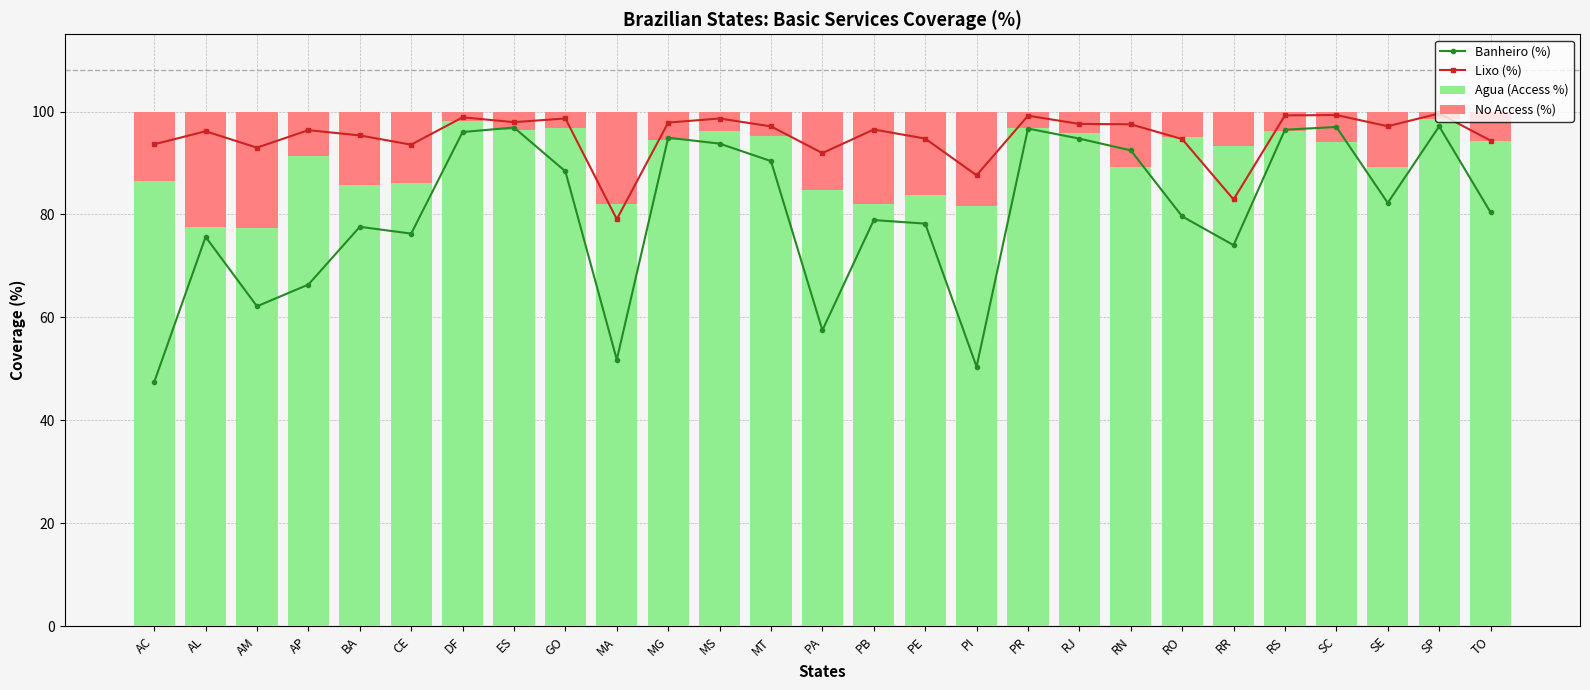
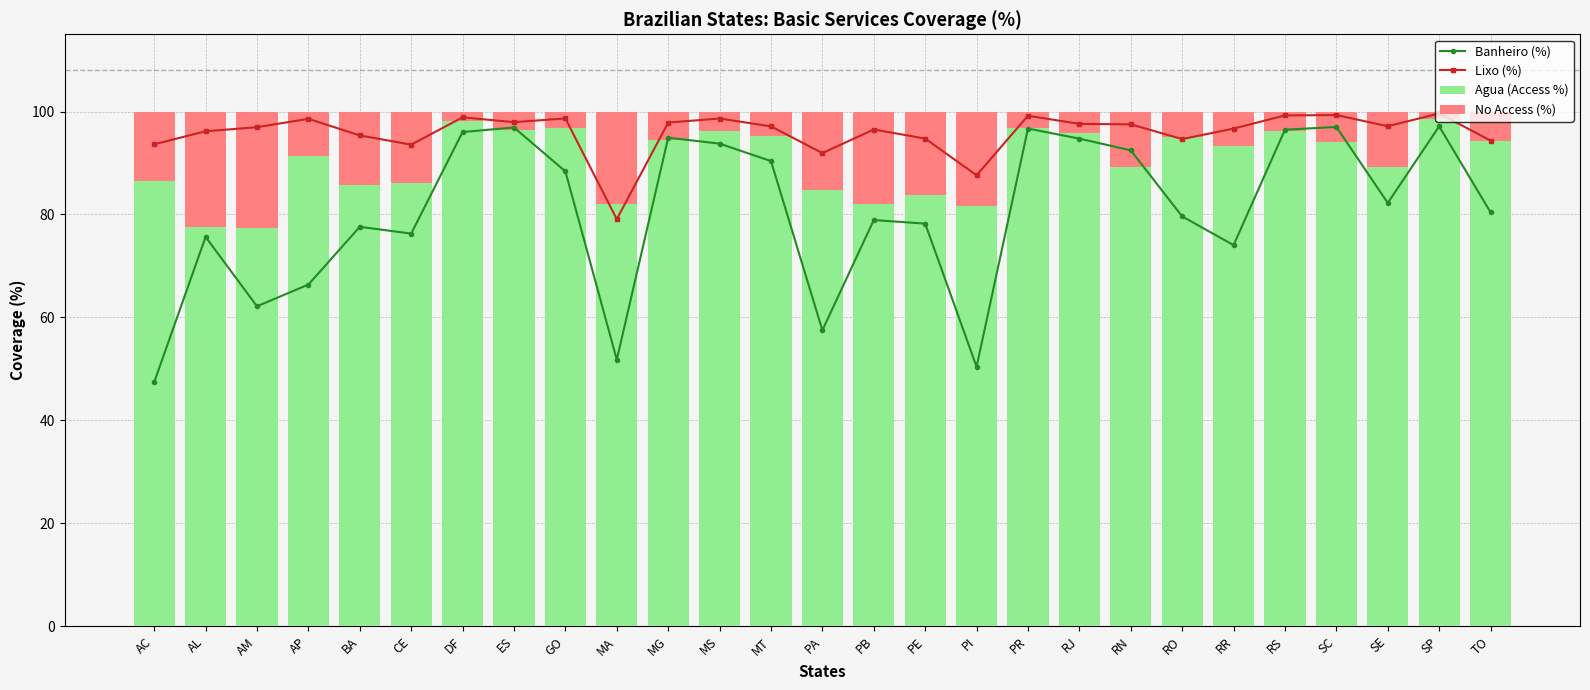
Lixo (%), AM: 93 -> 97
Lixo (%), AP: 96 -> 99
Lixo (%), RR: 83 -> 97
